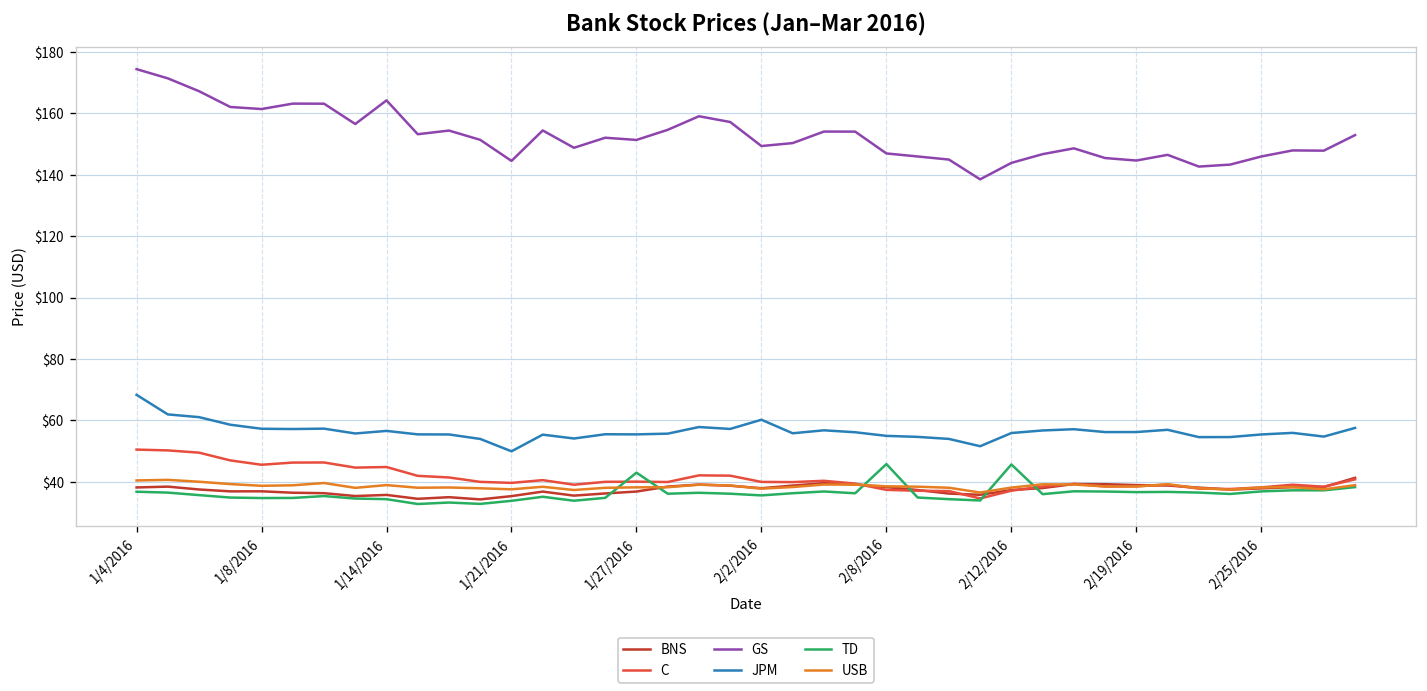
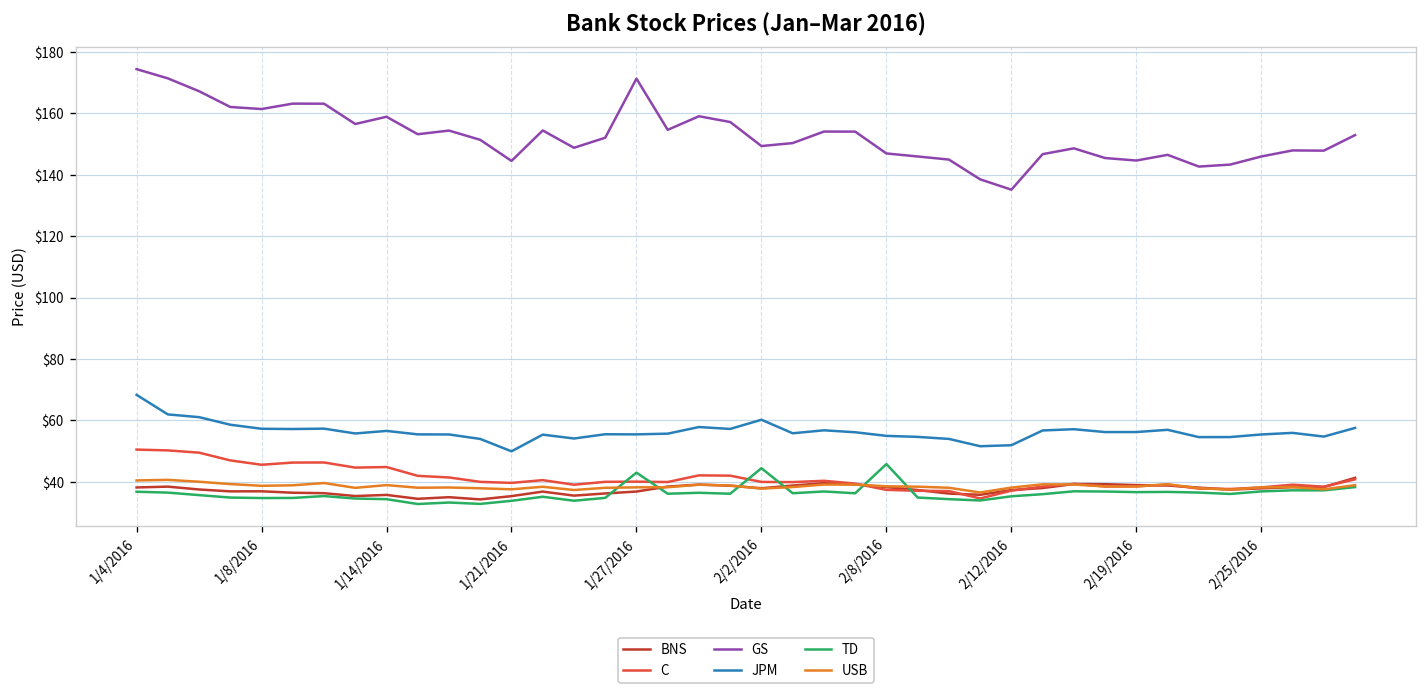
GS, 1/14/2016: $164 -> $159
GS, 1/27/2016: $151 -> $171
TD, 2/2/2016: $36 -> $44
GS, 2/12/2016: $144 -> $135
JPM, 2/12/2016: $56 -> $52
TD, 2/12/2016: $46 -> $35
